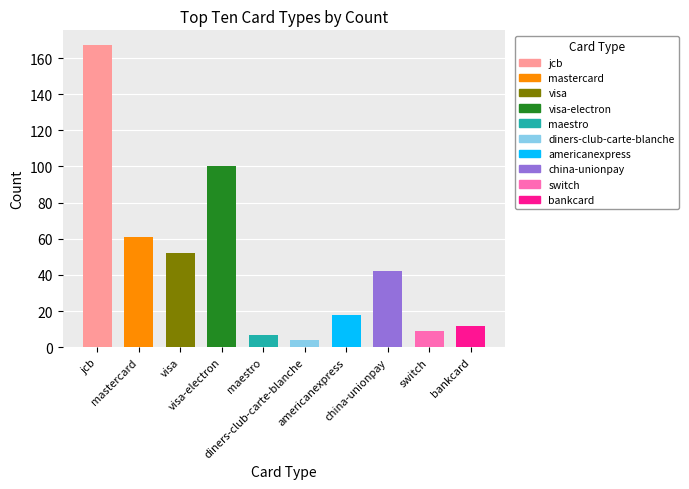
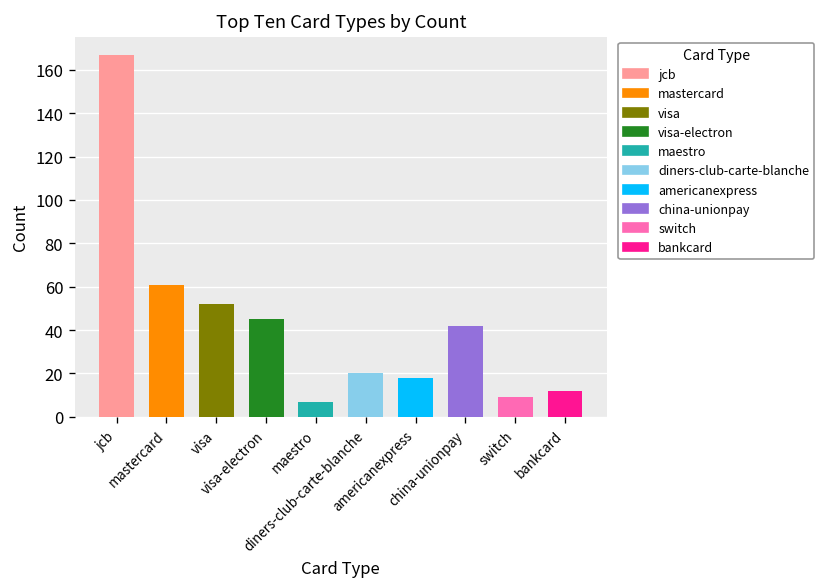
visa-electron: 100 -> 45
diners-club-carte-blanche: 4 -> 20
